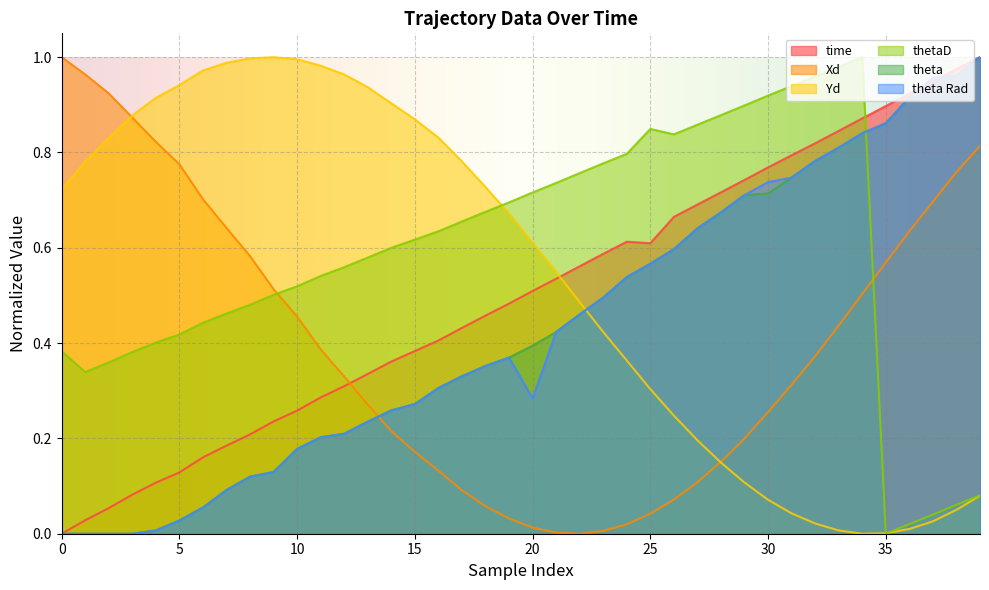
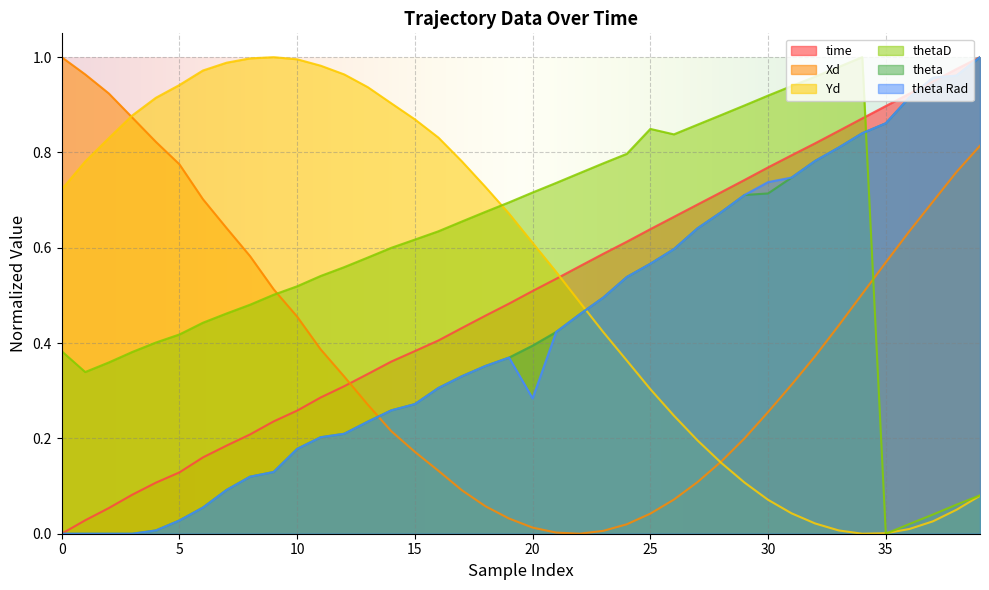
time, 25: 0.61 -> 0.64
